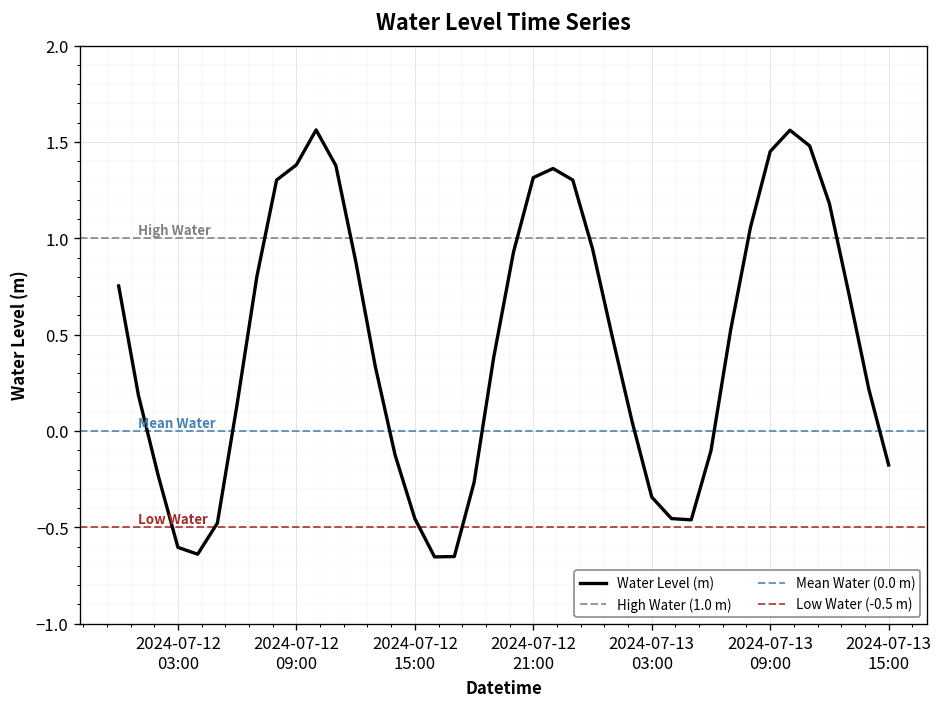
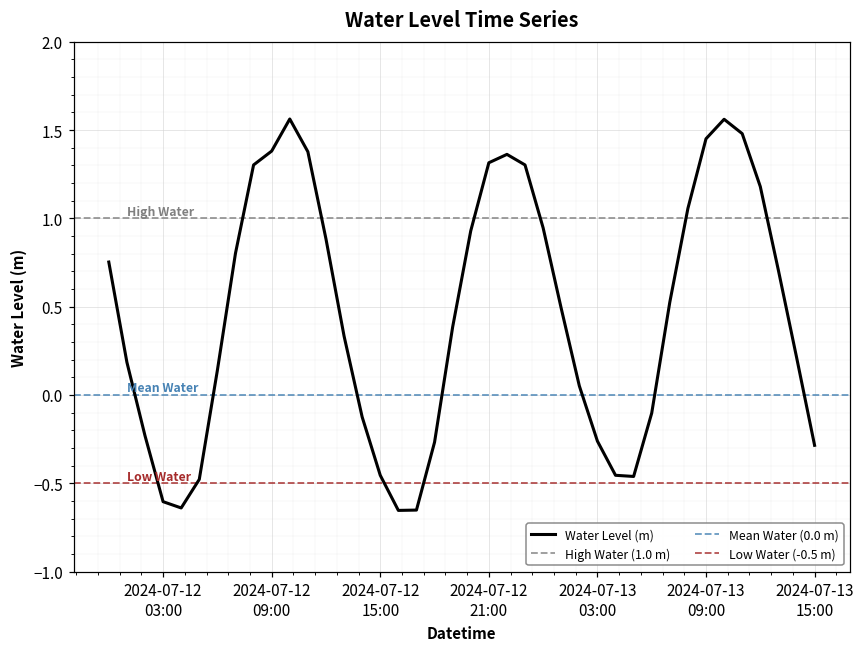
2024-07-13 03:00: -0.34 -> -0.26
2024-07-13 15:00: -0.18 -> -0.29
